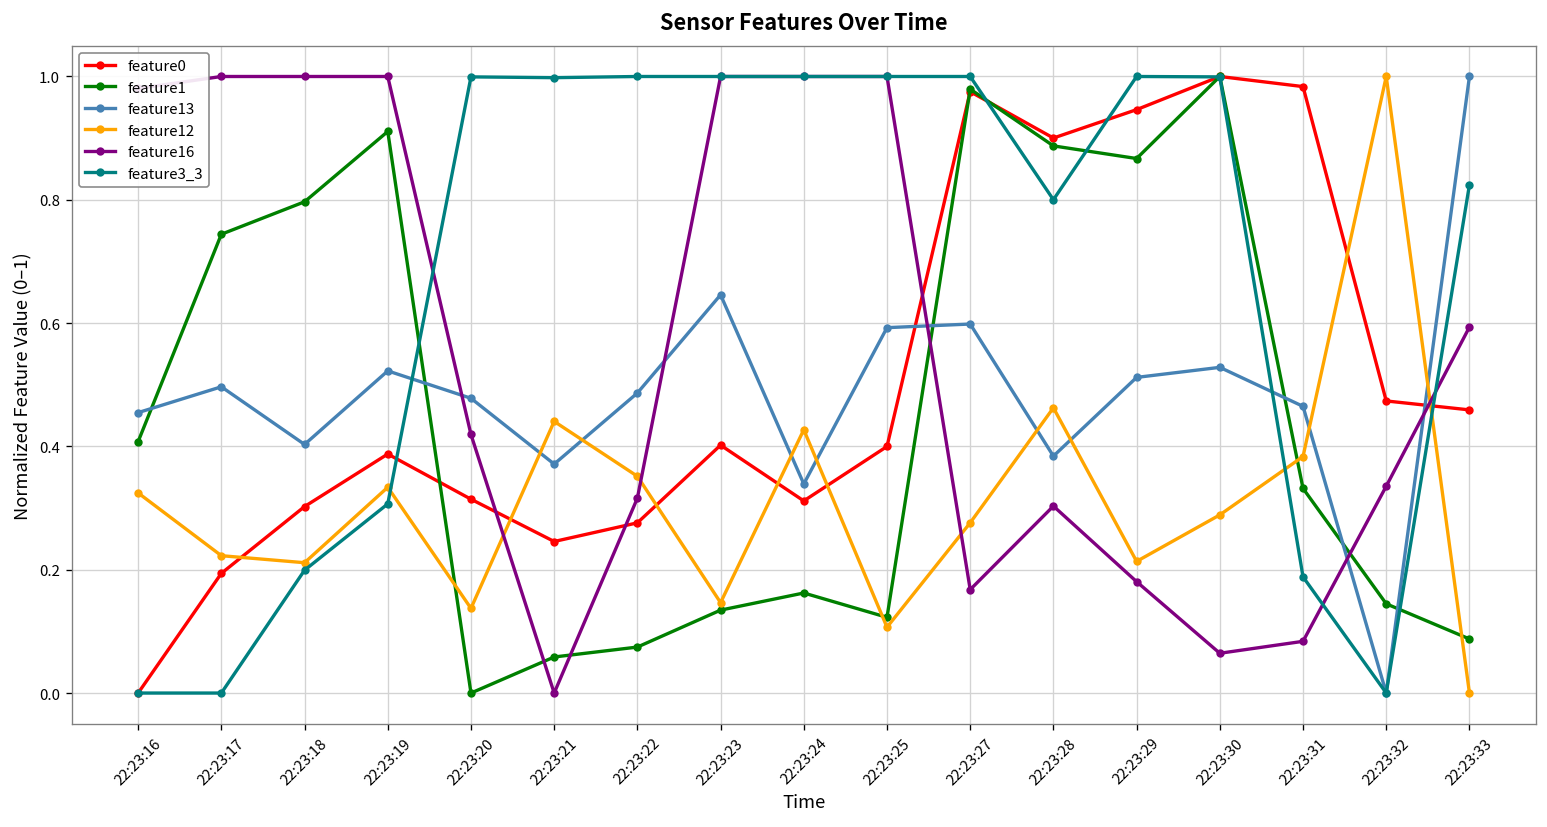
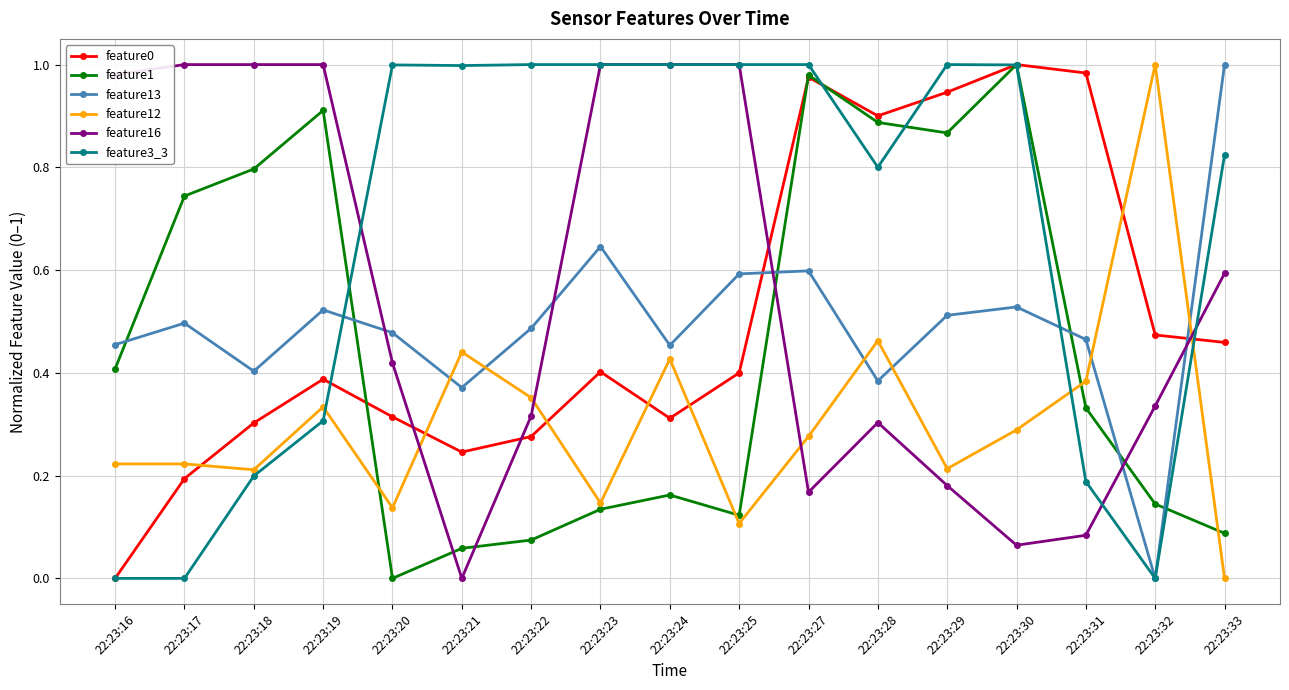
feature12, 22:23:16: 0.32 -> 0.22
feature13, 22:23:24: 0.34 -> 0.45
